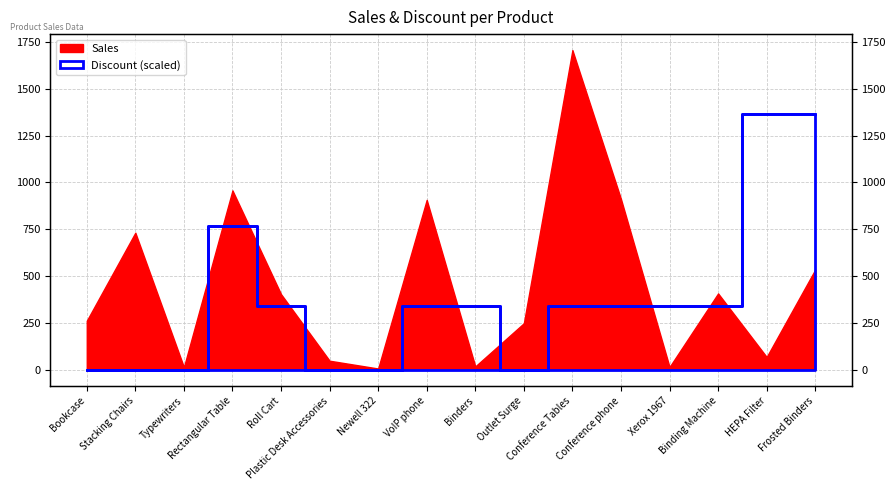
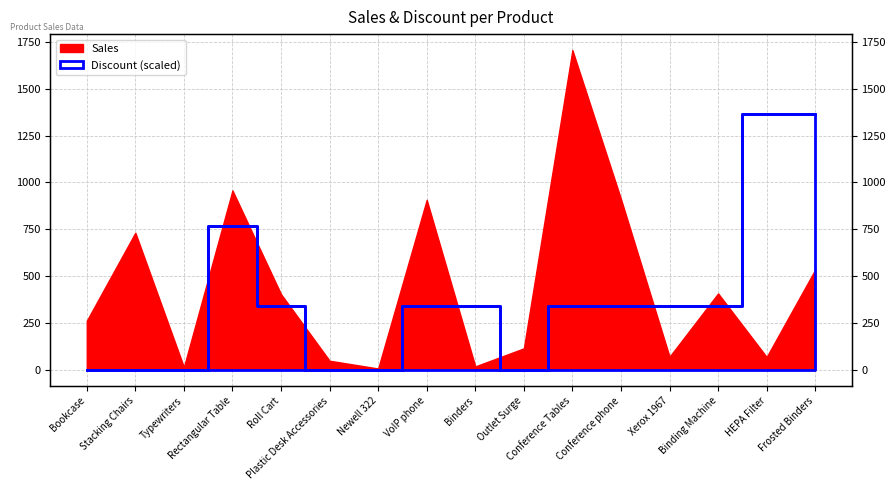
Sales, Outlet Surge: 250 -> 110
Sales, Xerox 1967: 20 -> 70
